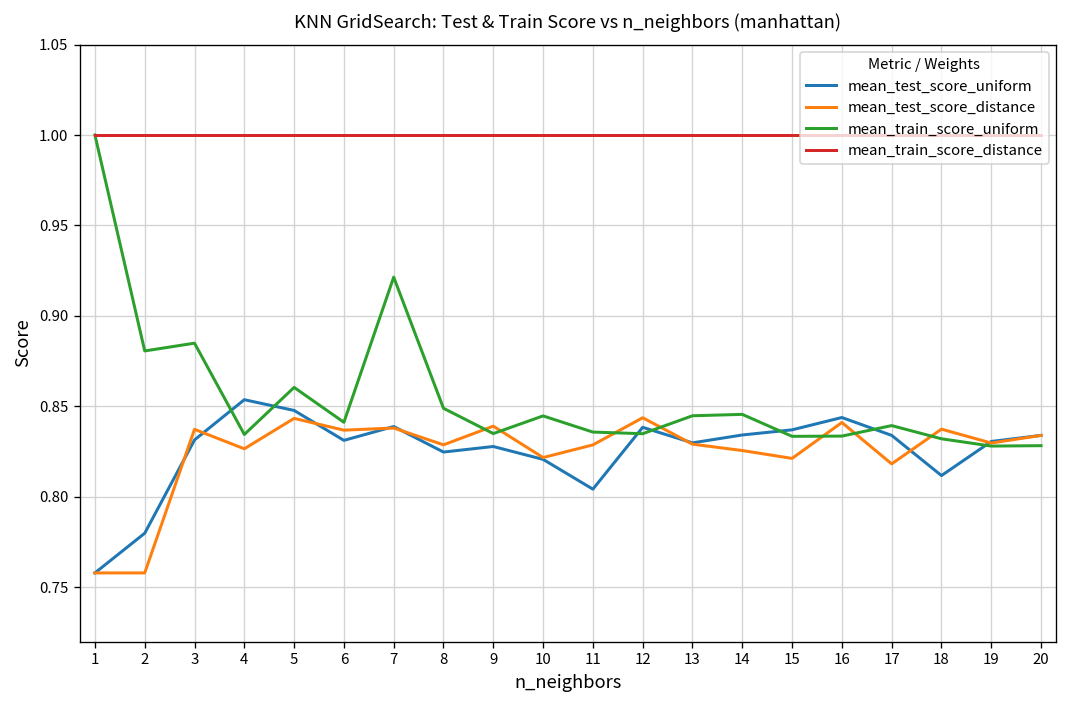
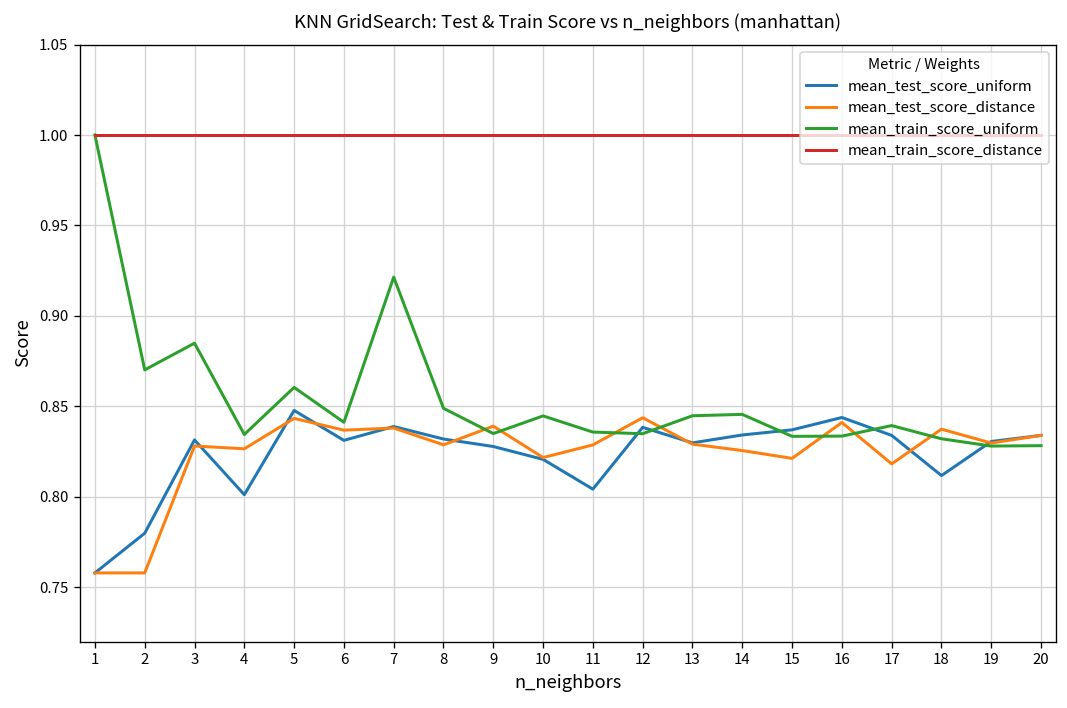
mean_train_score_uniform, 2: 0.881 -> 0.870
mean_test_score_distance, 3: 0.837 -> 0.828
mean_test_score_uniform, 4: 0.854 -> 0.801
mean_test_score_uniform, 8: 0.825 -> 0.832
